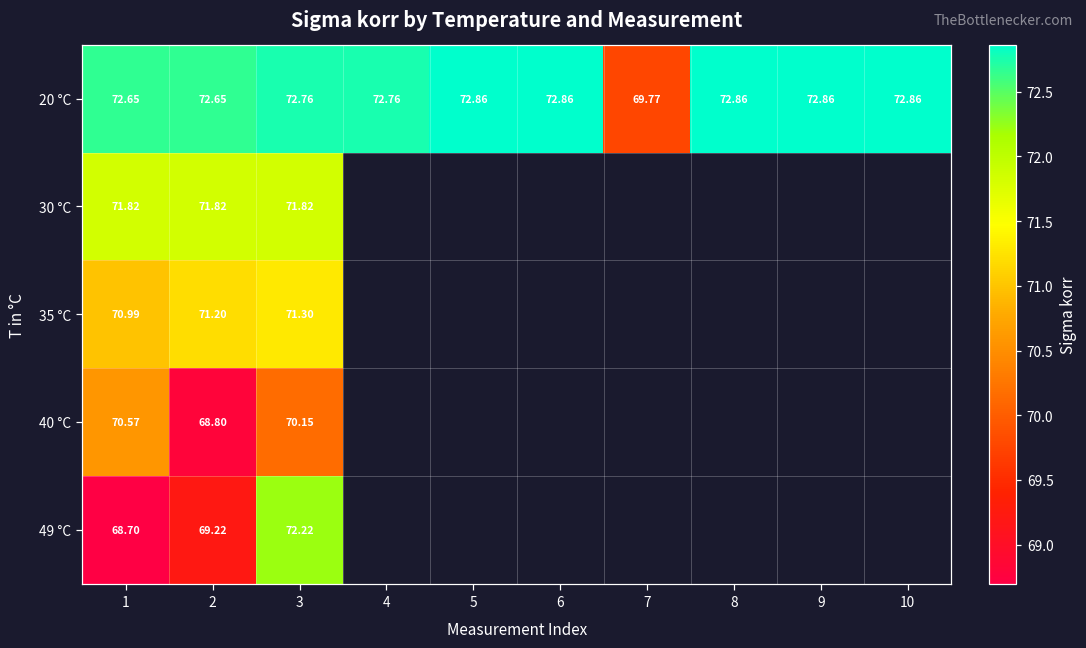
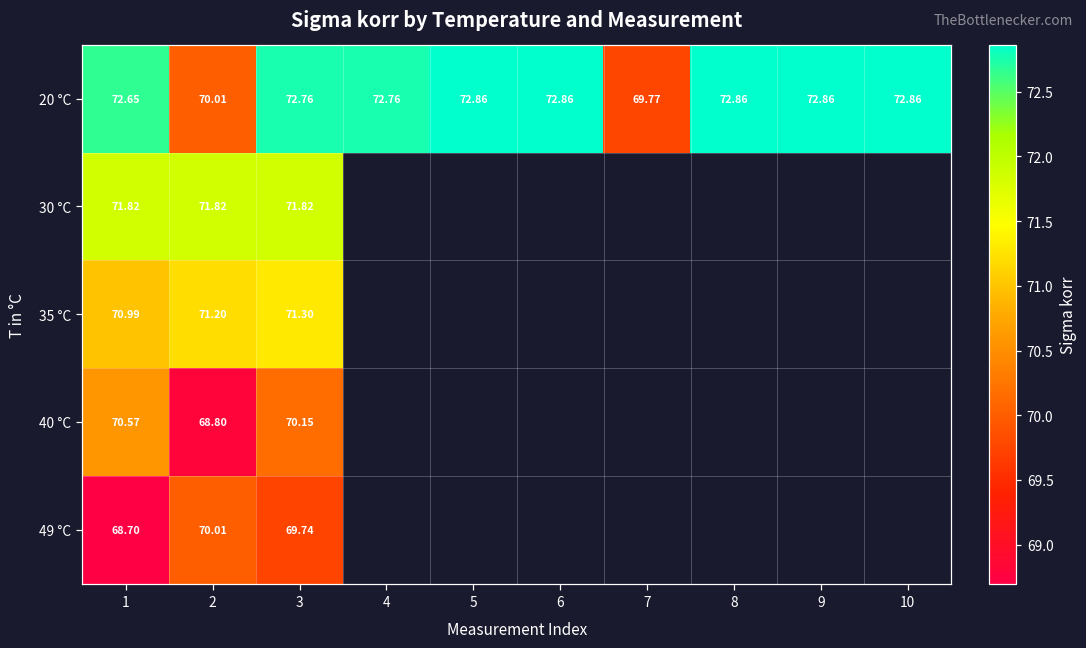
20 °C, 2: 72.65 -> 70.01
49 °C, 2: 69.22 -> 70.01
49 °C, 3: 72.22 -> 69.74
